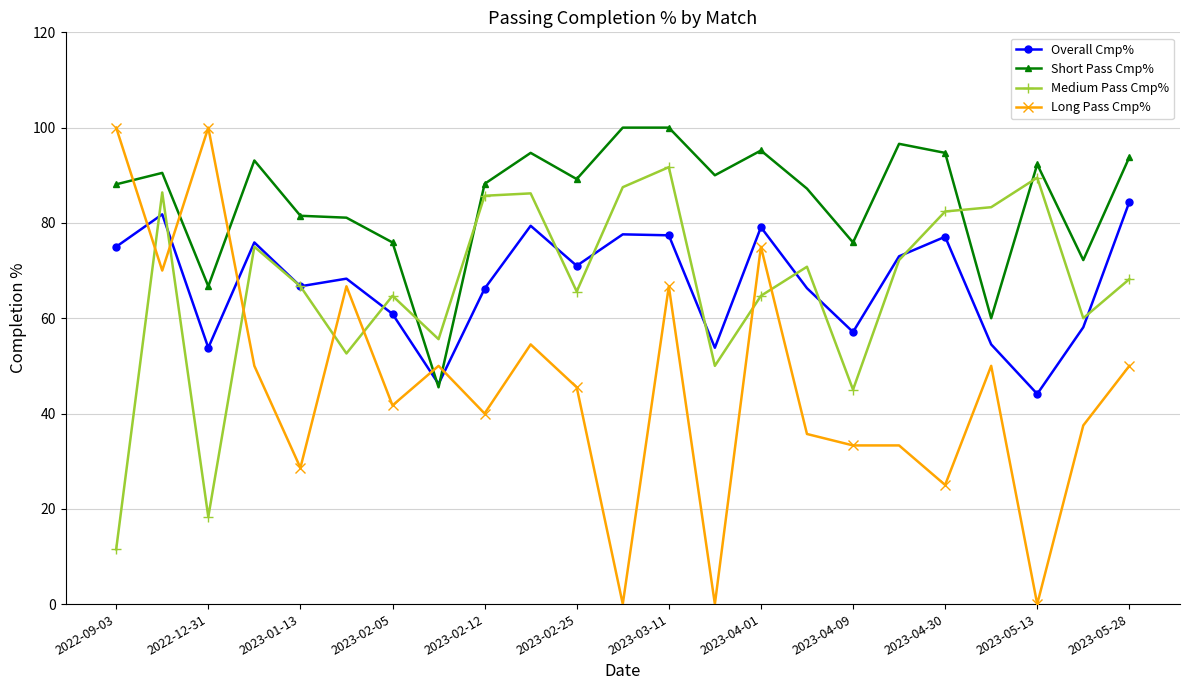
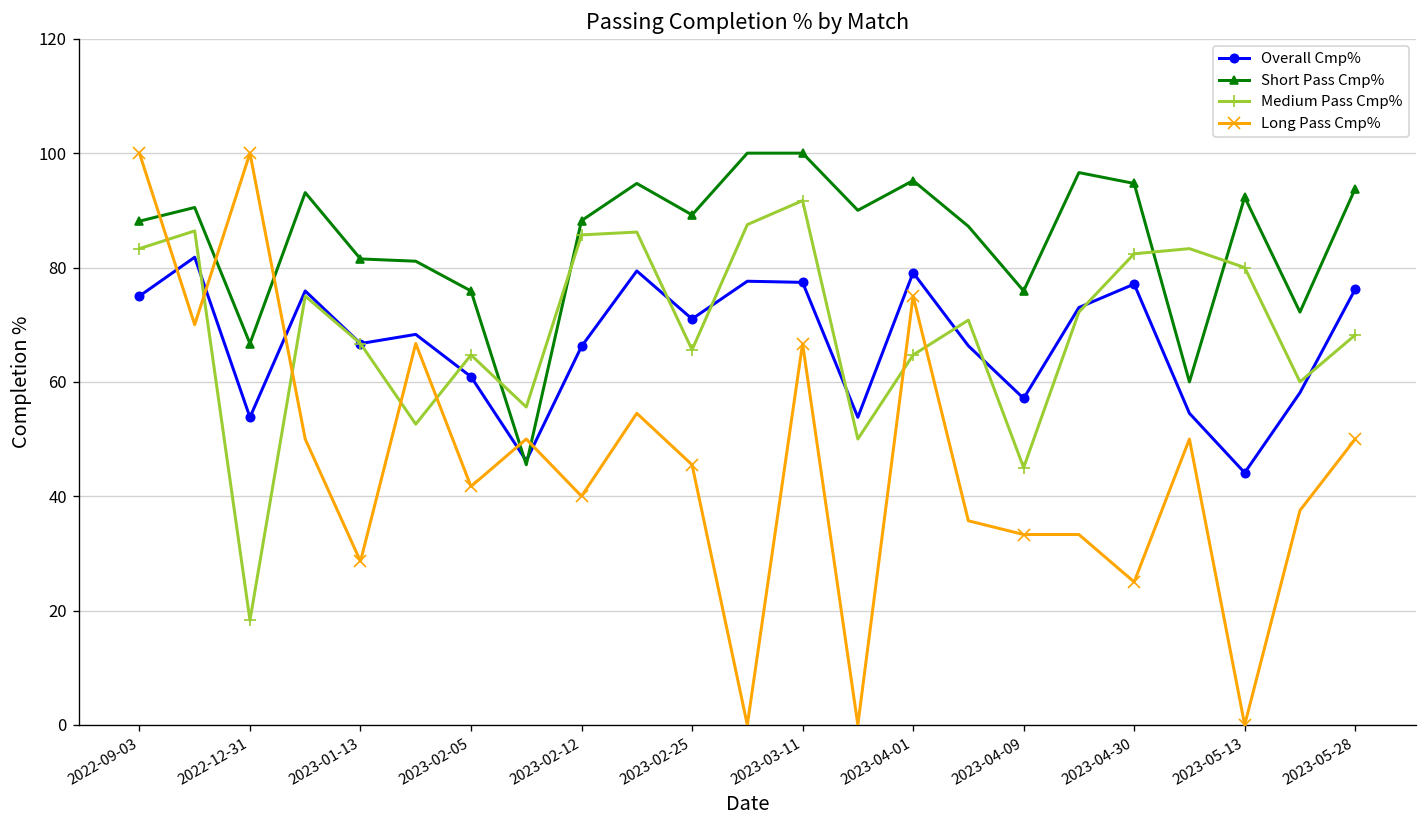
Medium Pass Cmp%, 2022-09-03: 12 -> 83
Medium Pass Cmp%, 2023-05-13: 90 -> 80
Overall Cmp%, 2023-05-28: 84 -> 76
